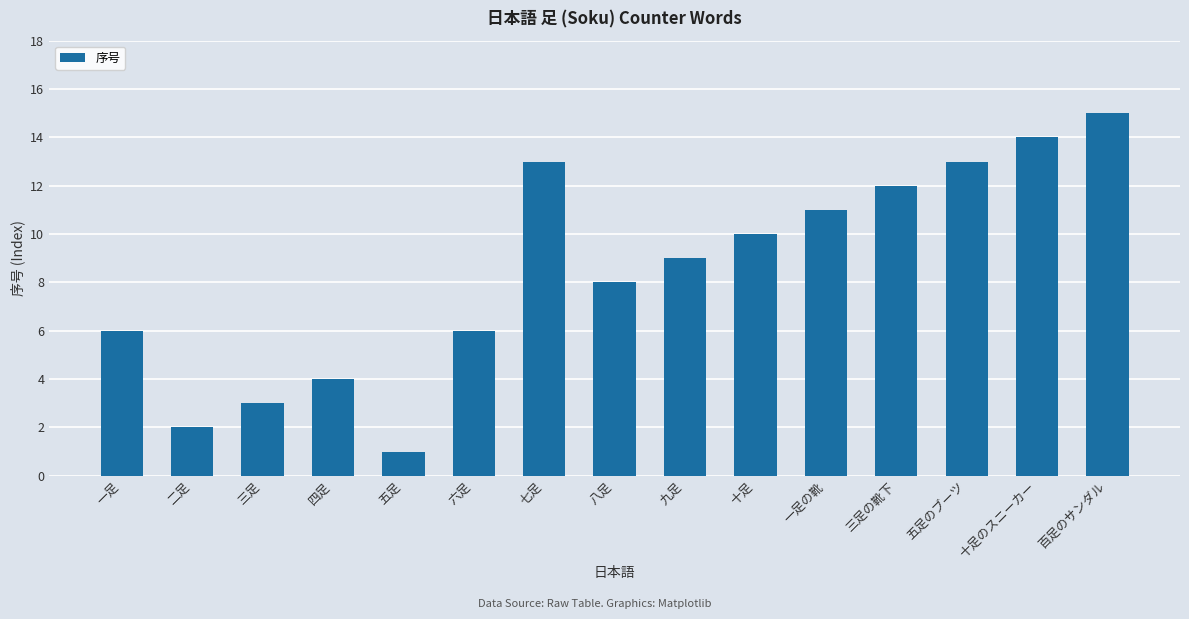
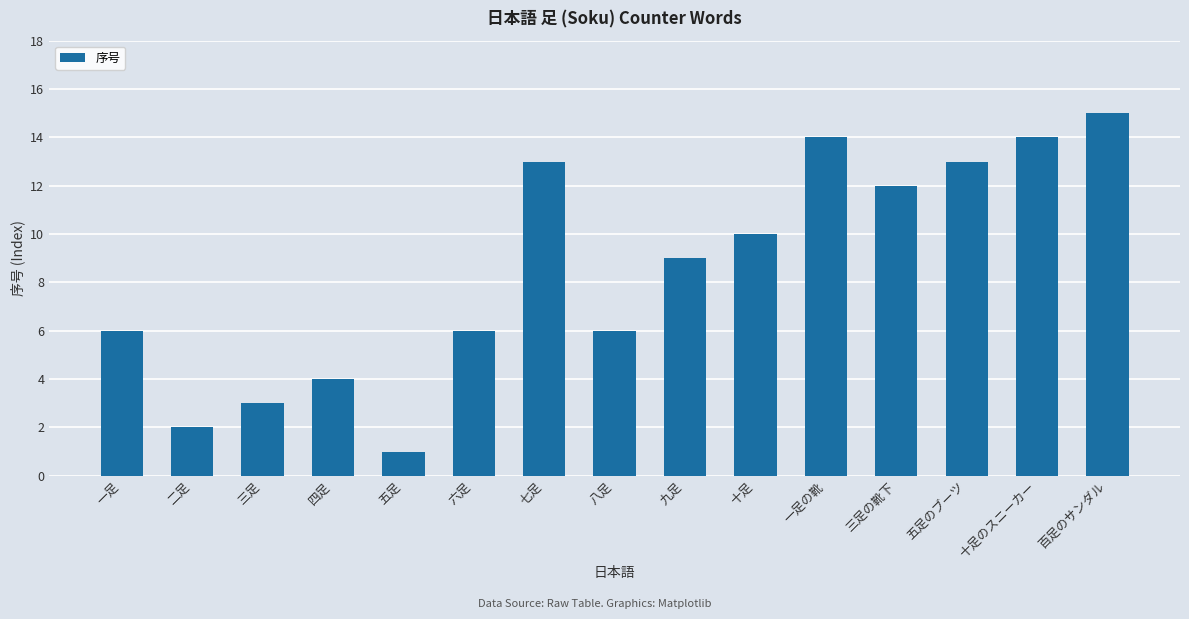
八足: 8 -> 6
一足の靴: 11 -> 14
